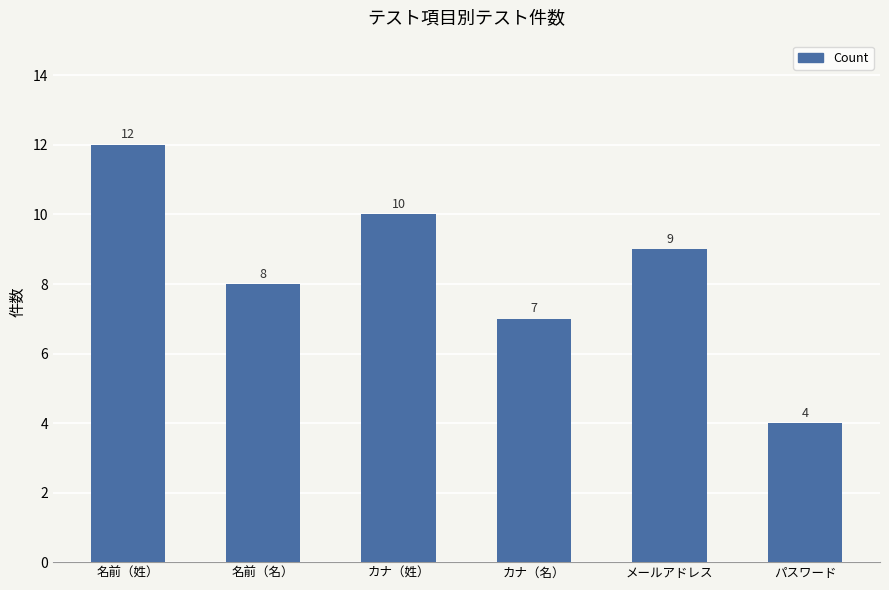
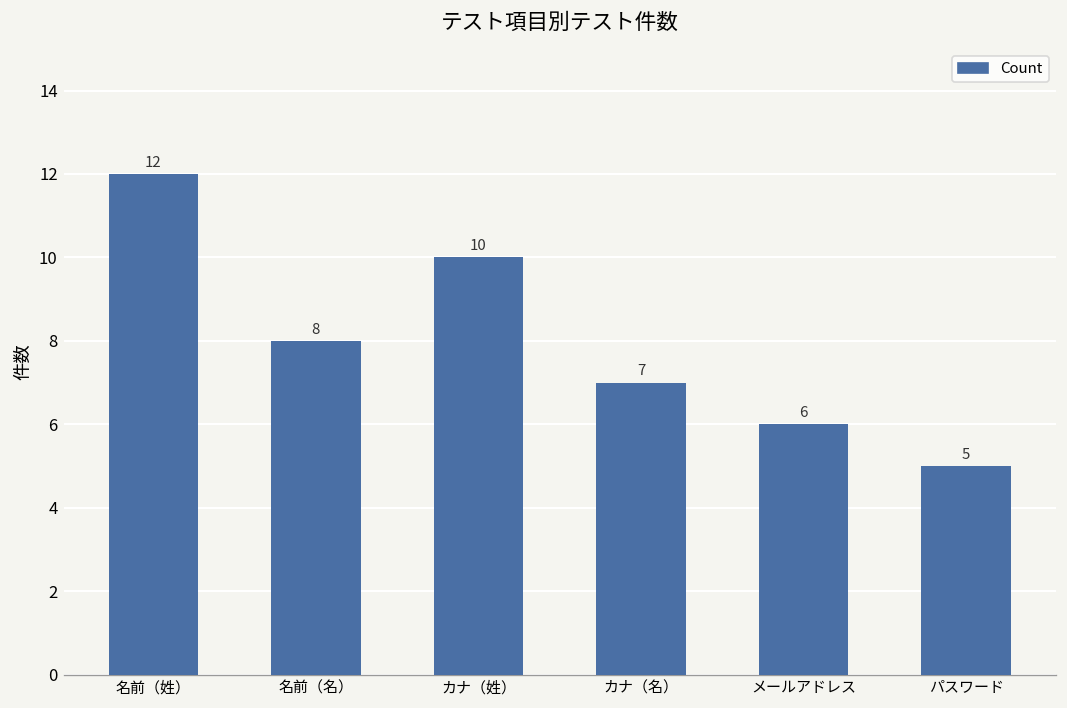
メールアドレス: 9 -> 6
パスワード: 4 -> 5
